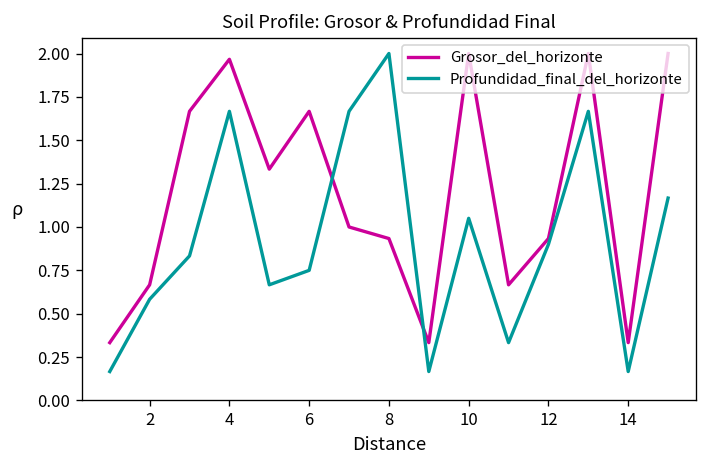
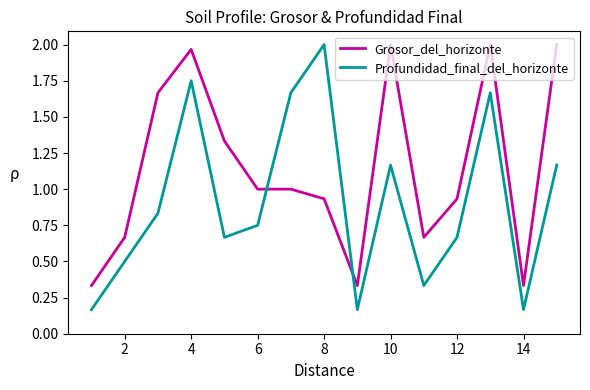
Profundidad_final_del_horizonte, 2: 0.58 -> 0.50
Profundidad_final_del_horizonte, 4: 1.67 -> 1.75
Grosor_del_horizonte, 6: 1.67 -> 1.00
Profundidad_final_del_horizonte, 10: 1.05 -> 1.17
Profundidad_final_del_horizonte, 12: 0.90 -> 0.67
